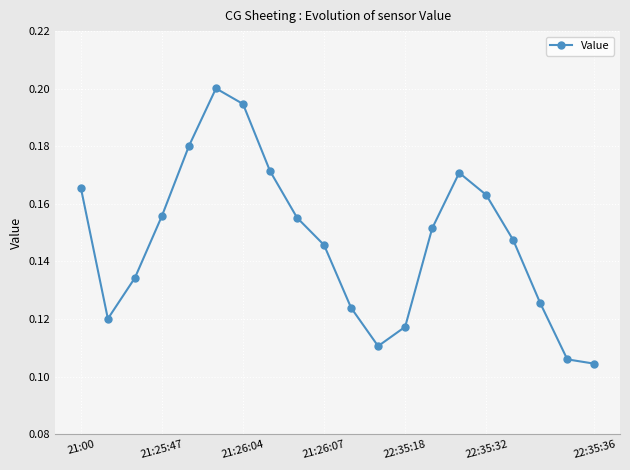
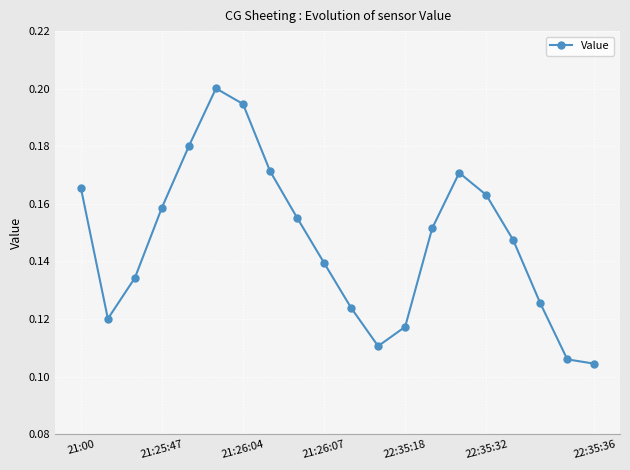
21:25:47: 0.156 -> 0.159
21:26:07: 0.146 -> 0.140
